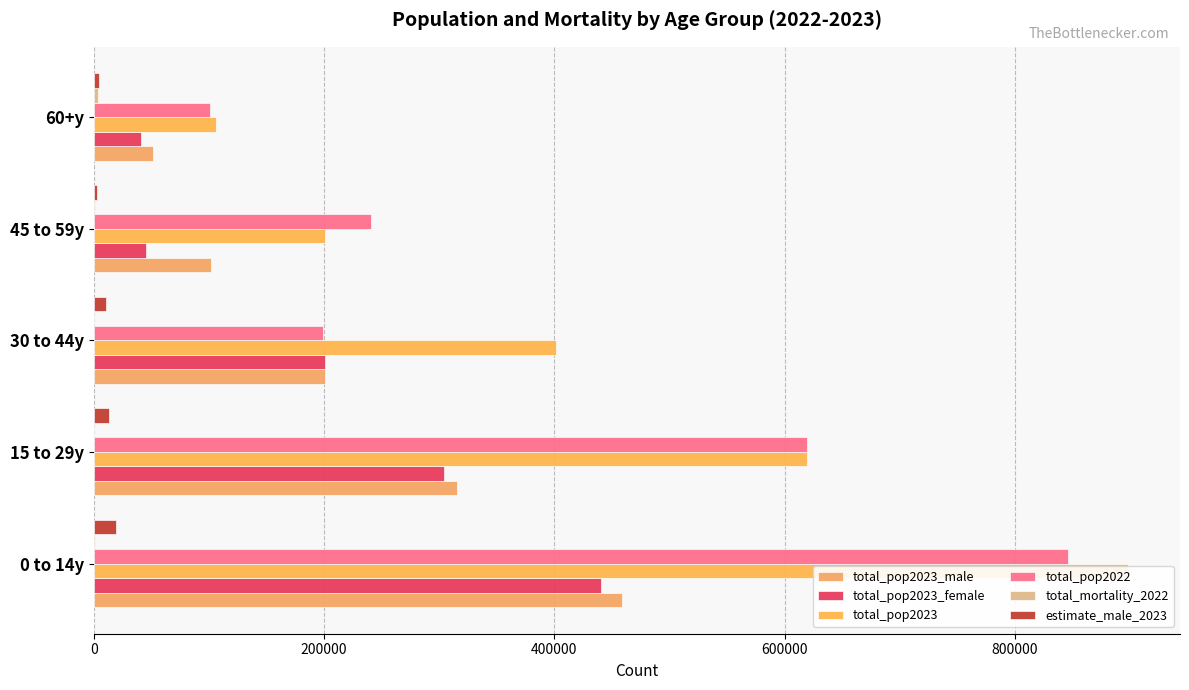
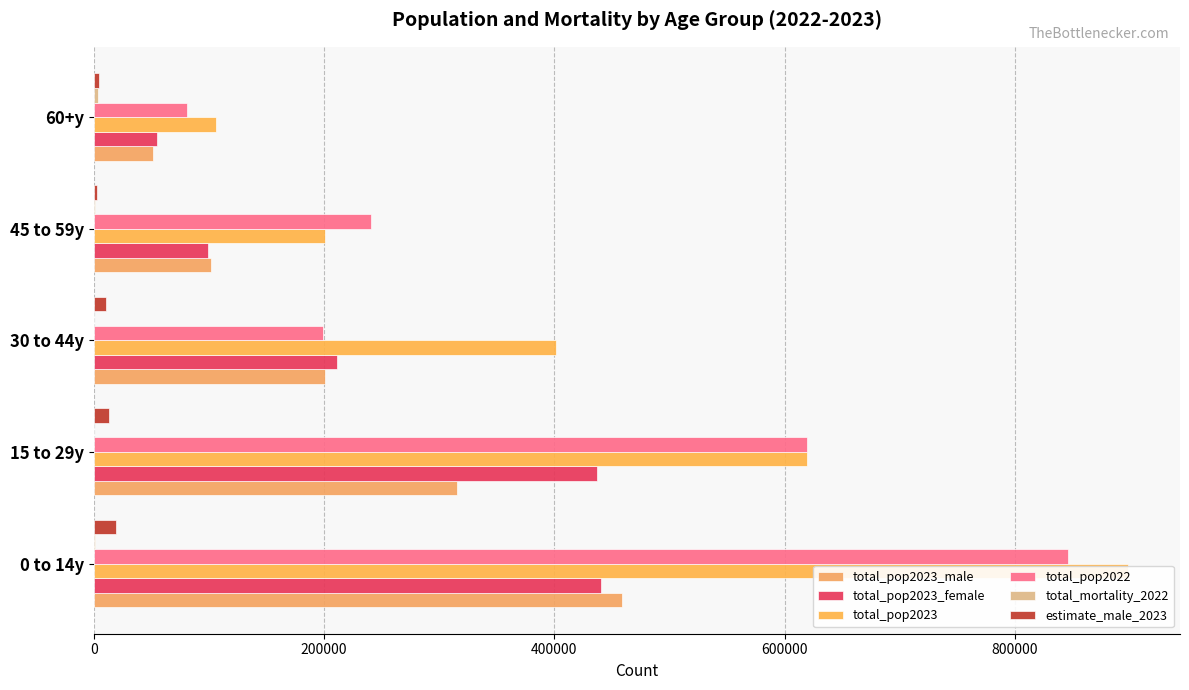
total_pop2022, 60+y: 101000 -> 81000
total_pop2023_female, 60+y: 41000 -> 55000
total_pop2023_female, 45 to 59y: 45000 -> 99000
total_pop2023_female, 30 to 44y: 200000 -> 211000
total_pop2023_female, 15 to 29y: 304000 -> 437000
